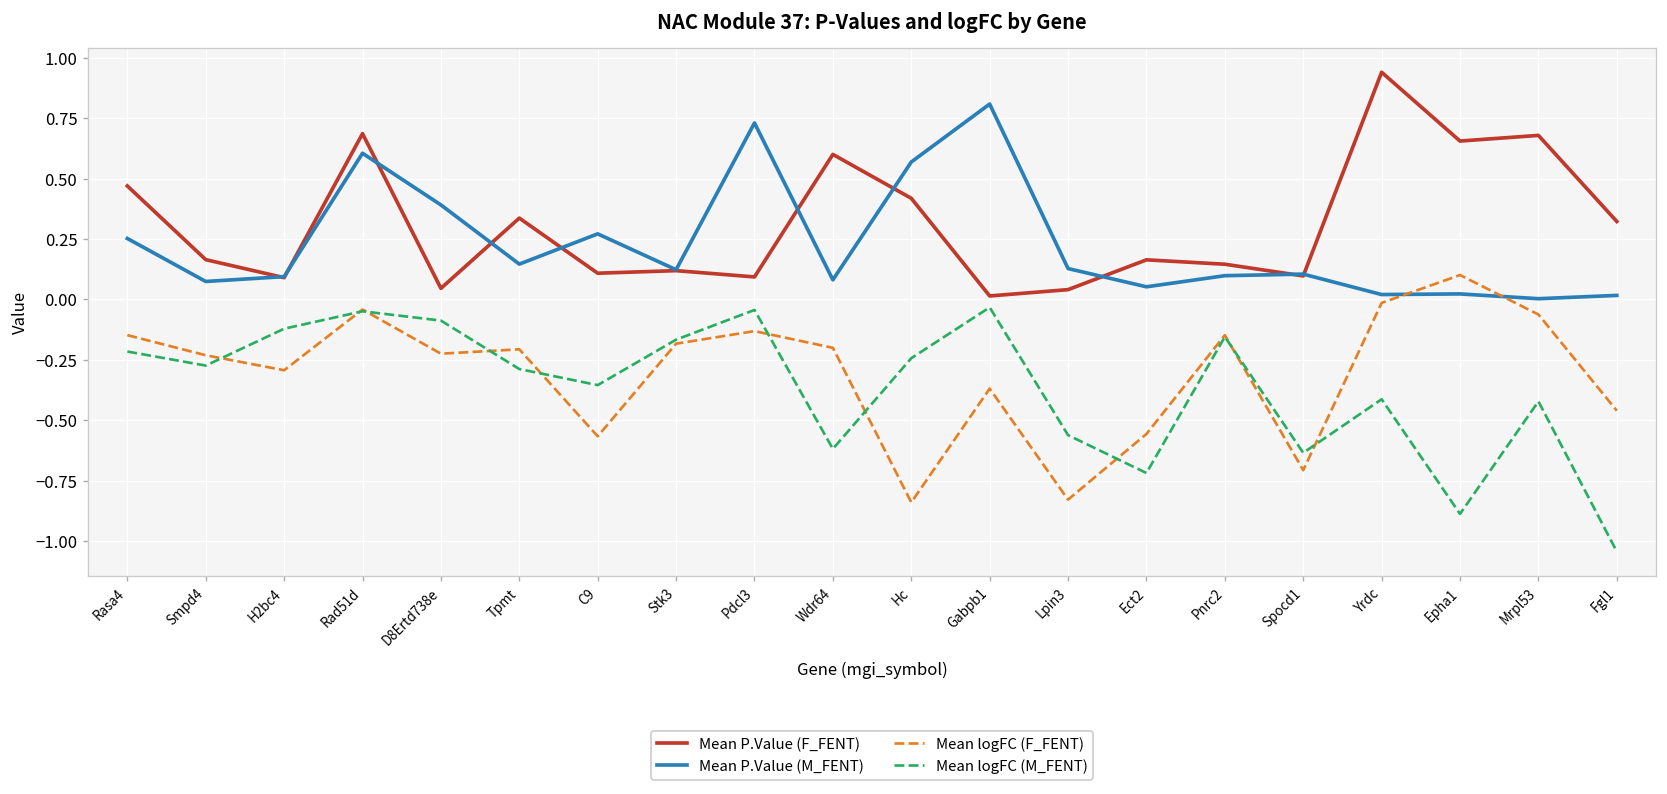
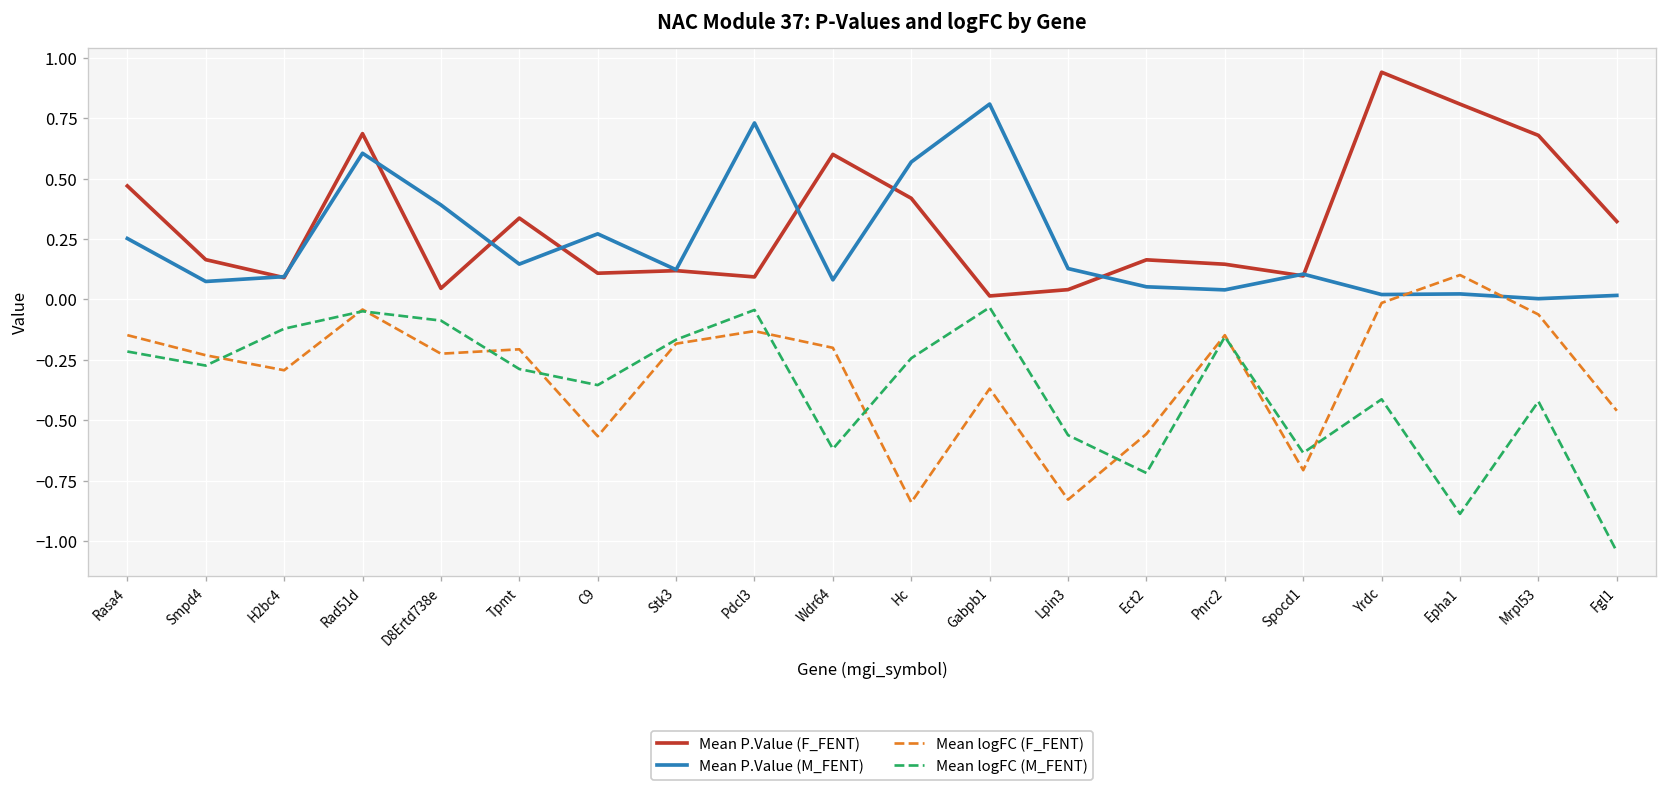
Mean P.Value (M_FENT), Pnrc2: 0.10 -> 0.04
Mean P.Value (F_FENT), Epha1: 0.66 -> 0.81
